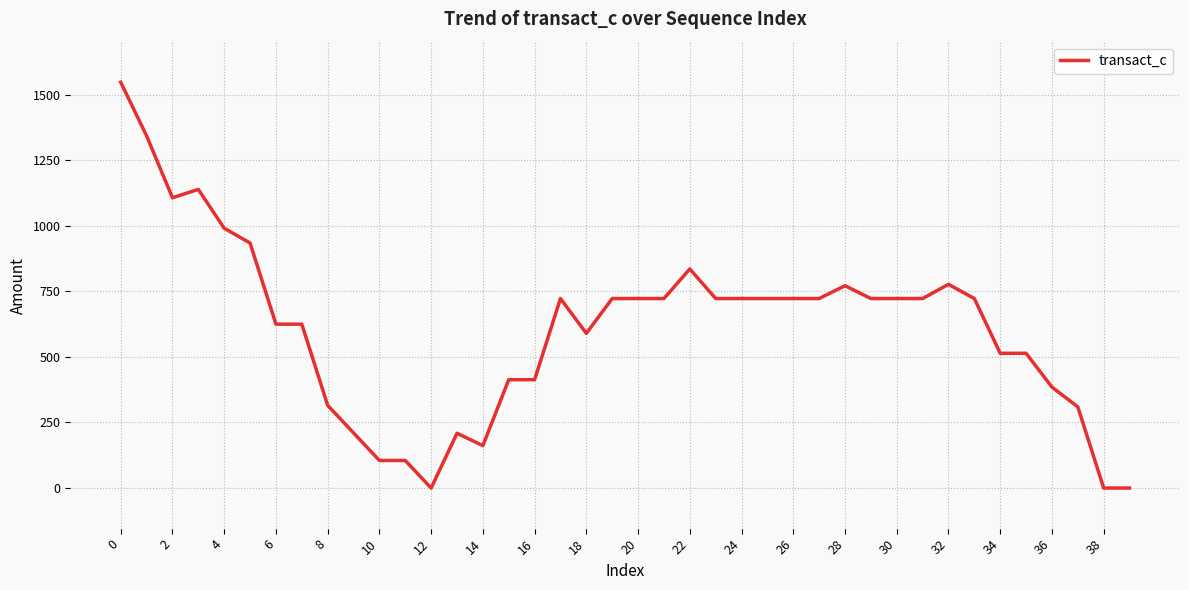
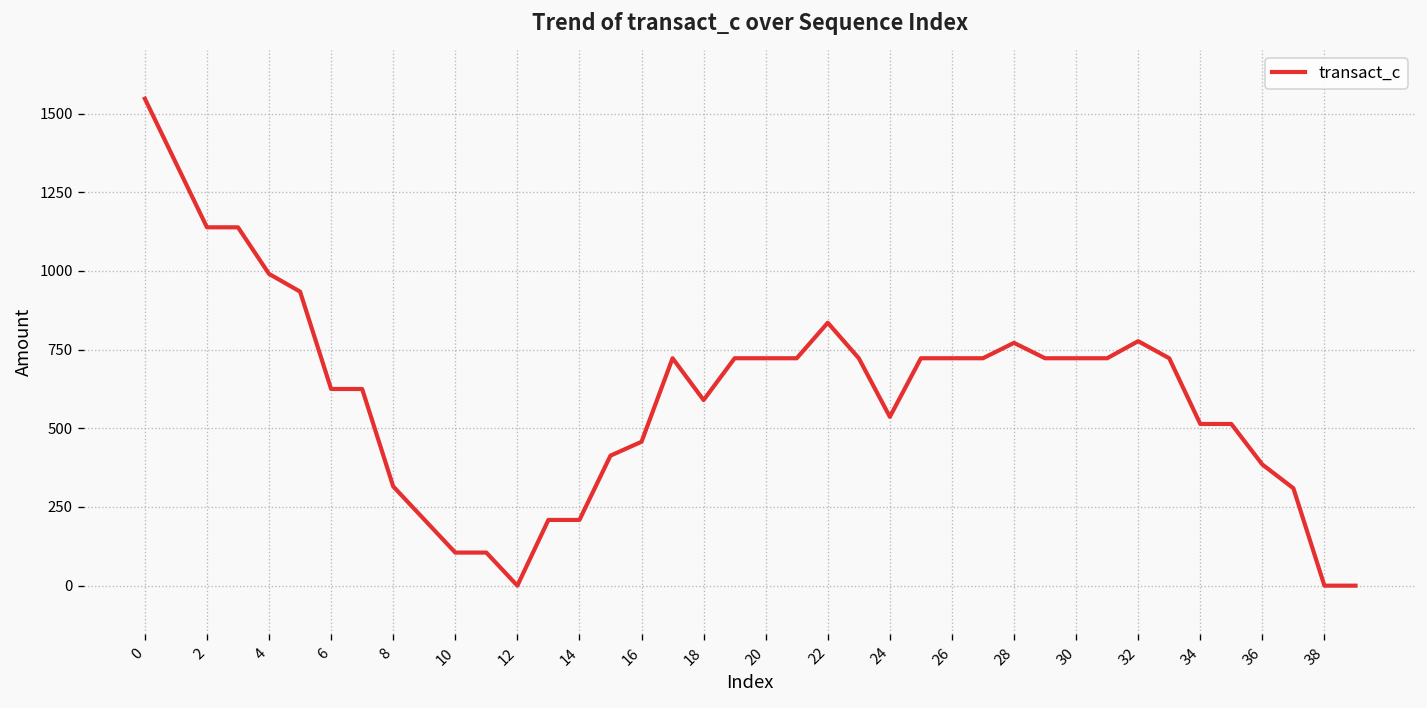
2: 1110 -> 1140
14: 160 -> 210
16: 410 -> 460
24: 720 -> 540
